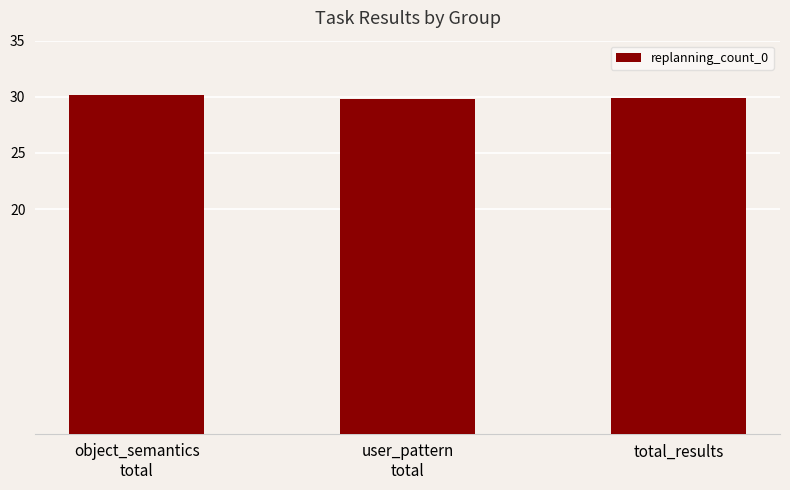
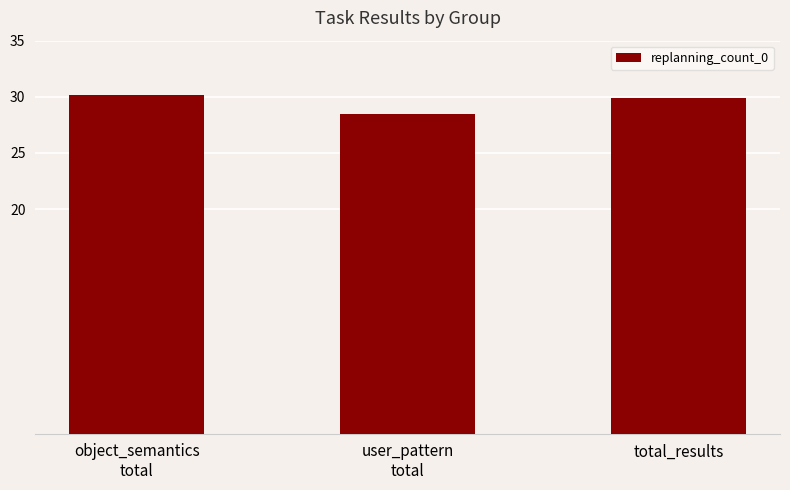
user_pattern total: 29.8 -> 28.5
